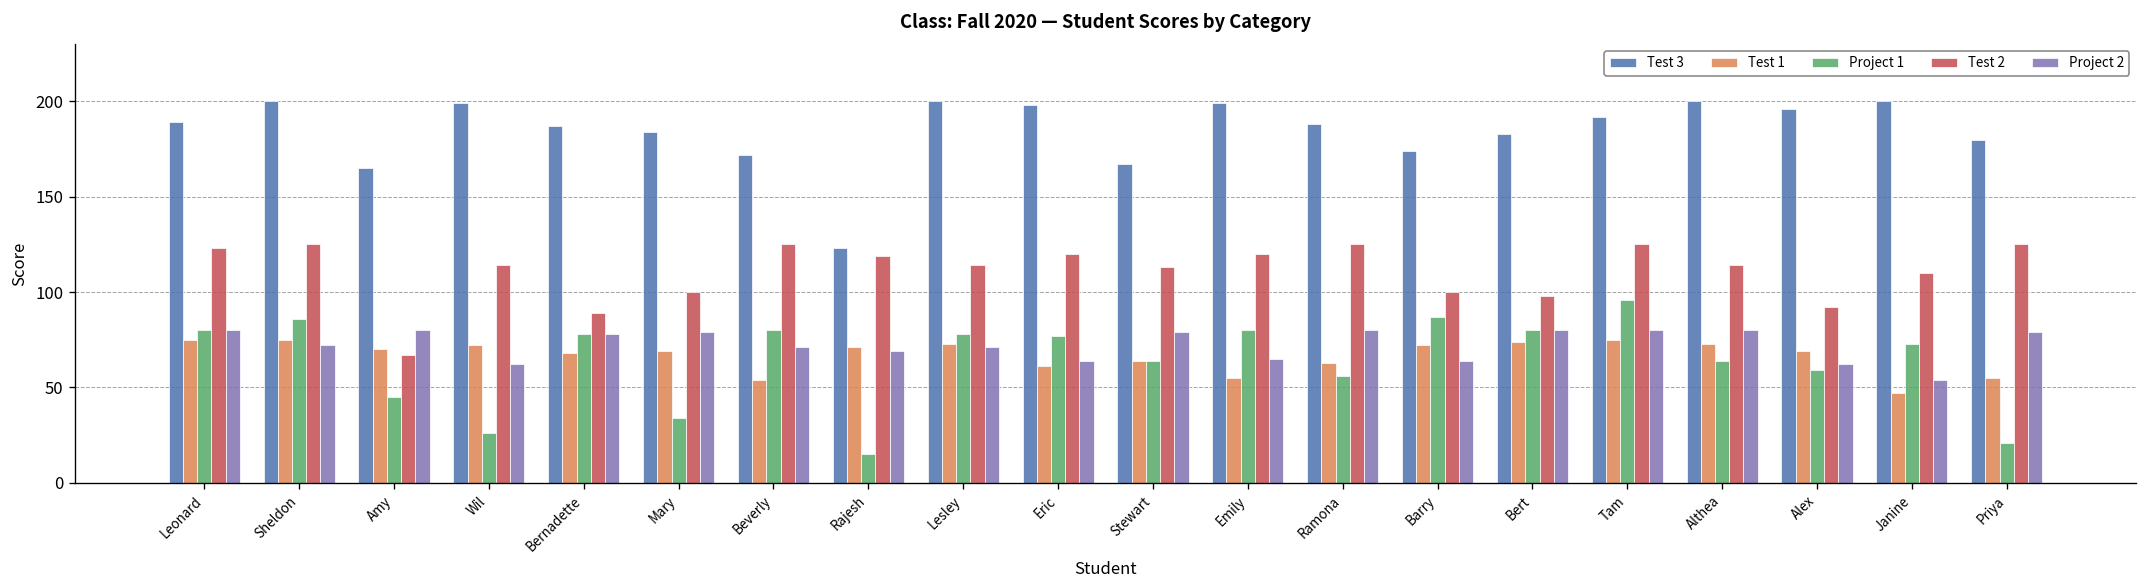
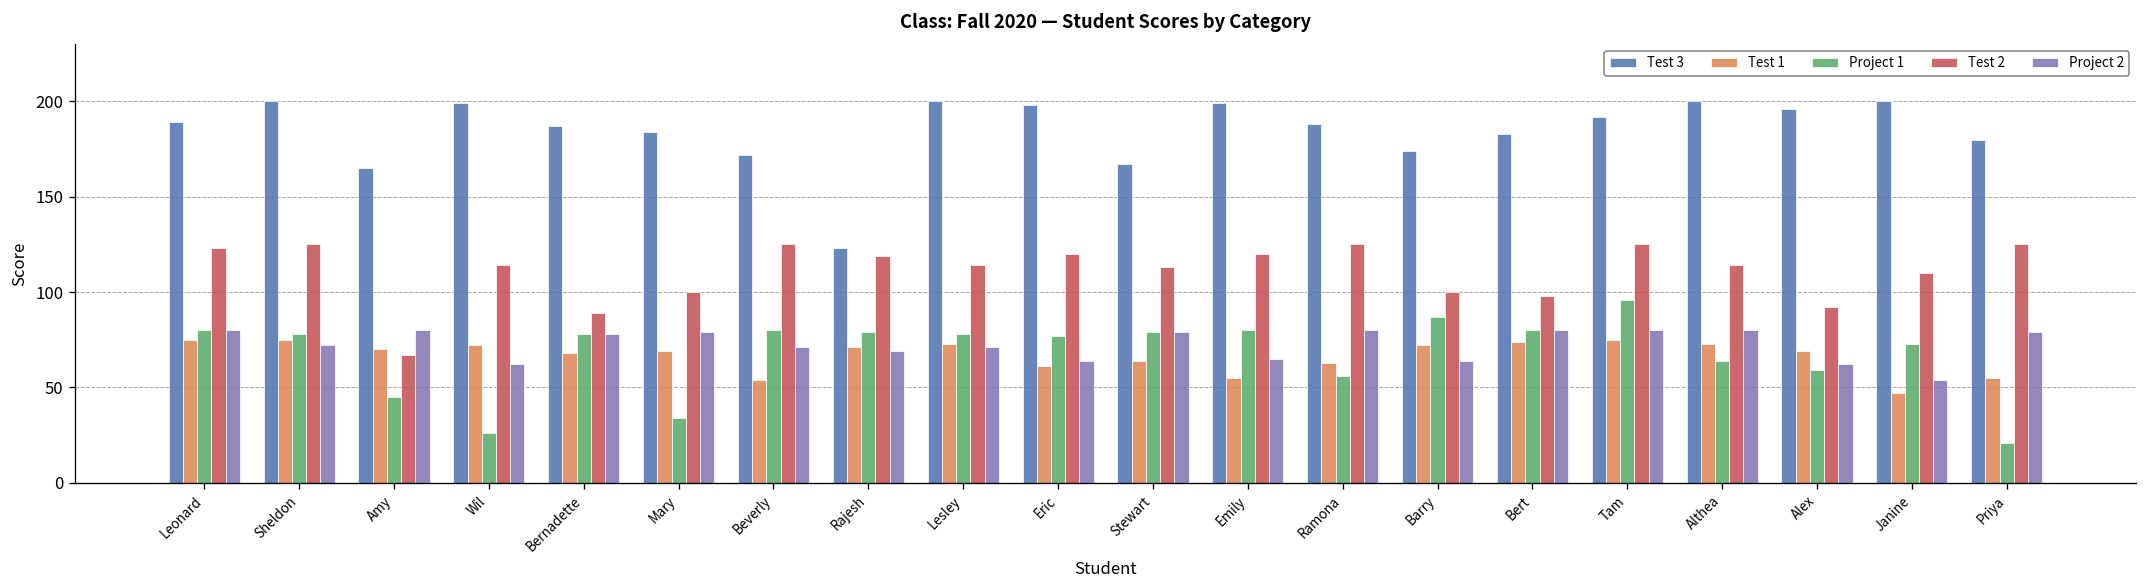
Project 1, Sheldon: 86 -> 78
Project 1, Rajesh: 15 -> 79
Project 1, Stewart: 64 -> 79
